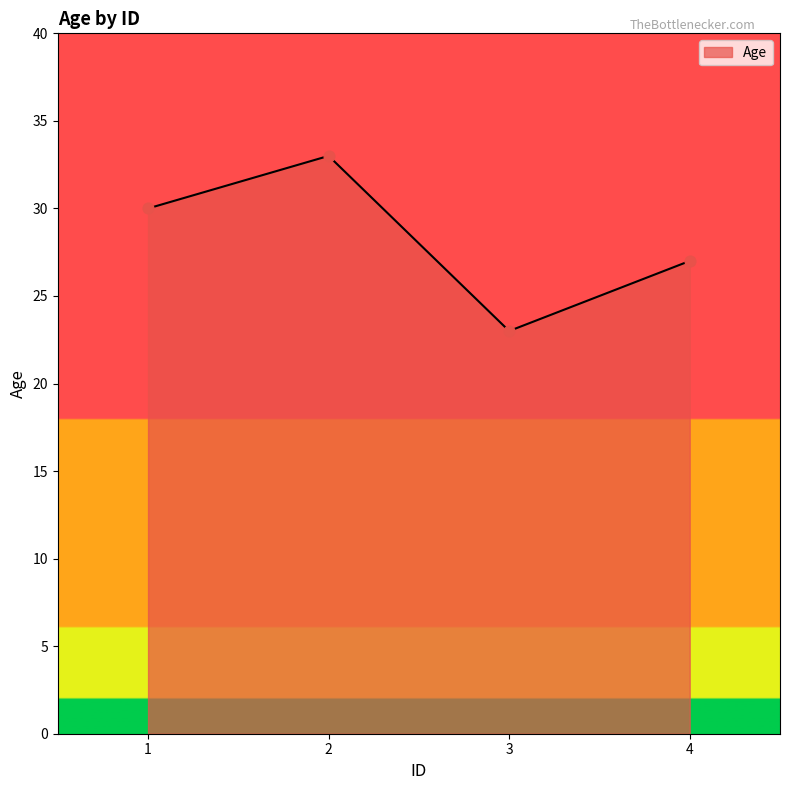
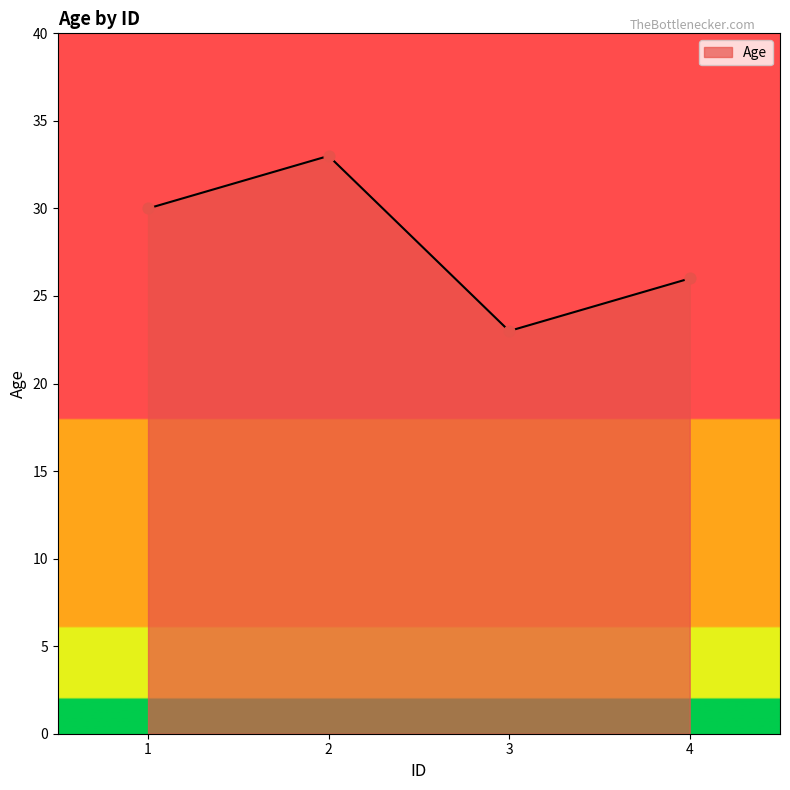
4: 27 -> 26
